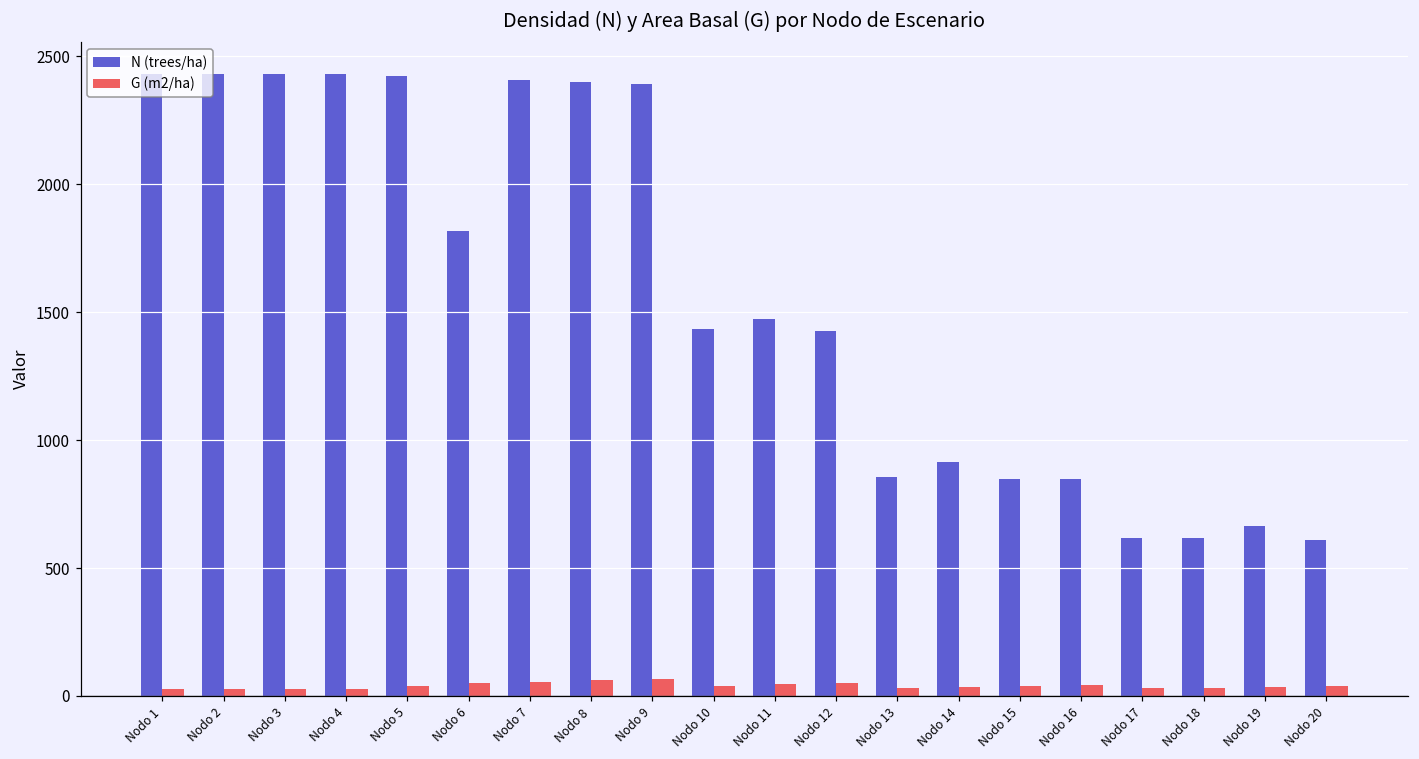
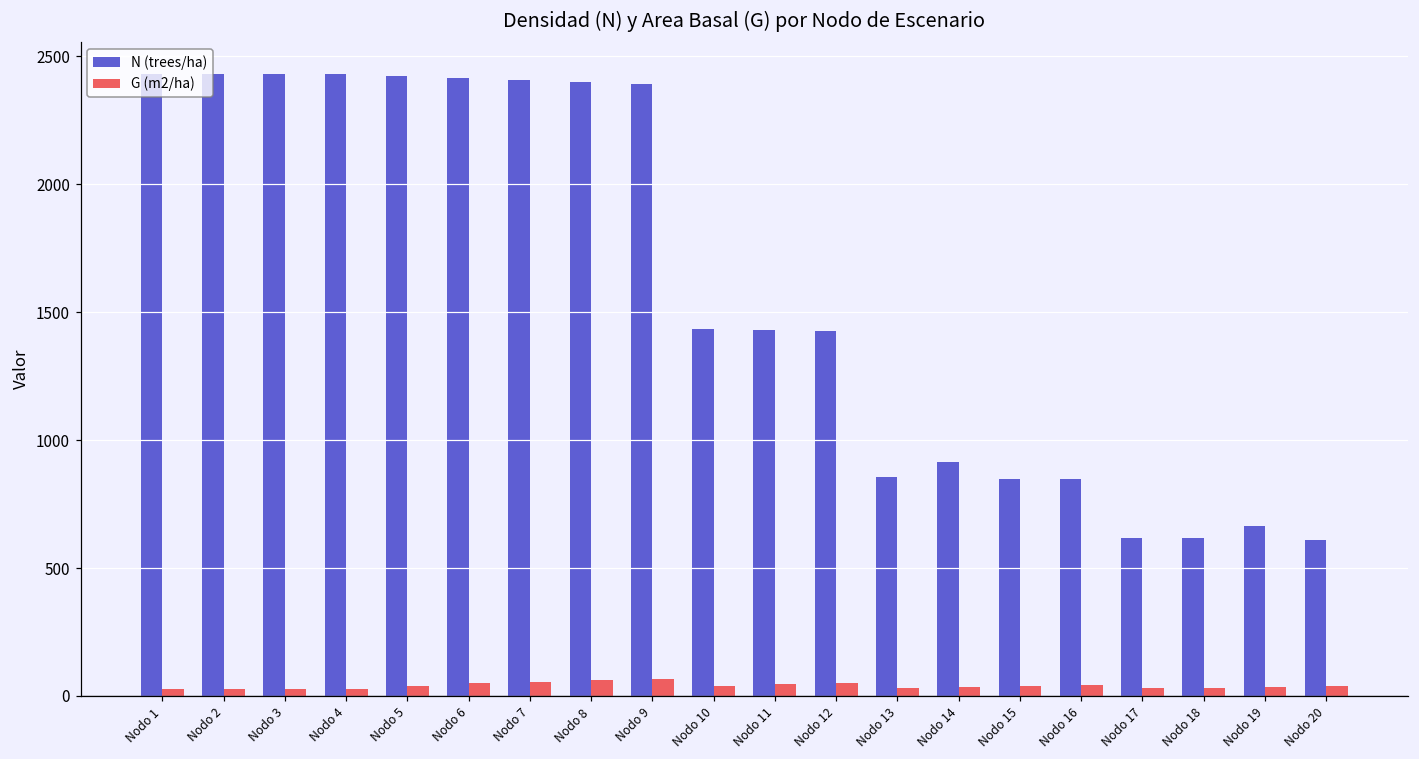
N (trees/ha), Nodo 6: 1820 -> 2420
N (trees/ha), Nodo 11: 1470 -> 1430
